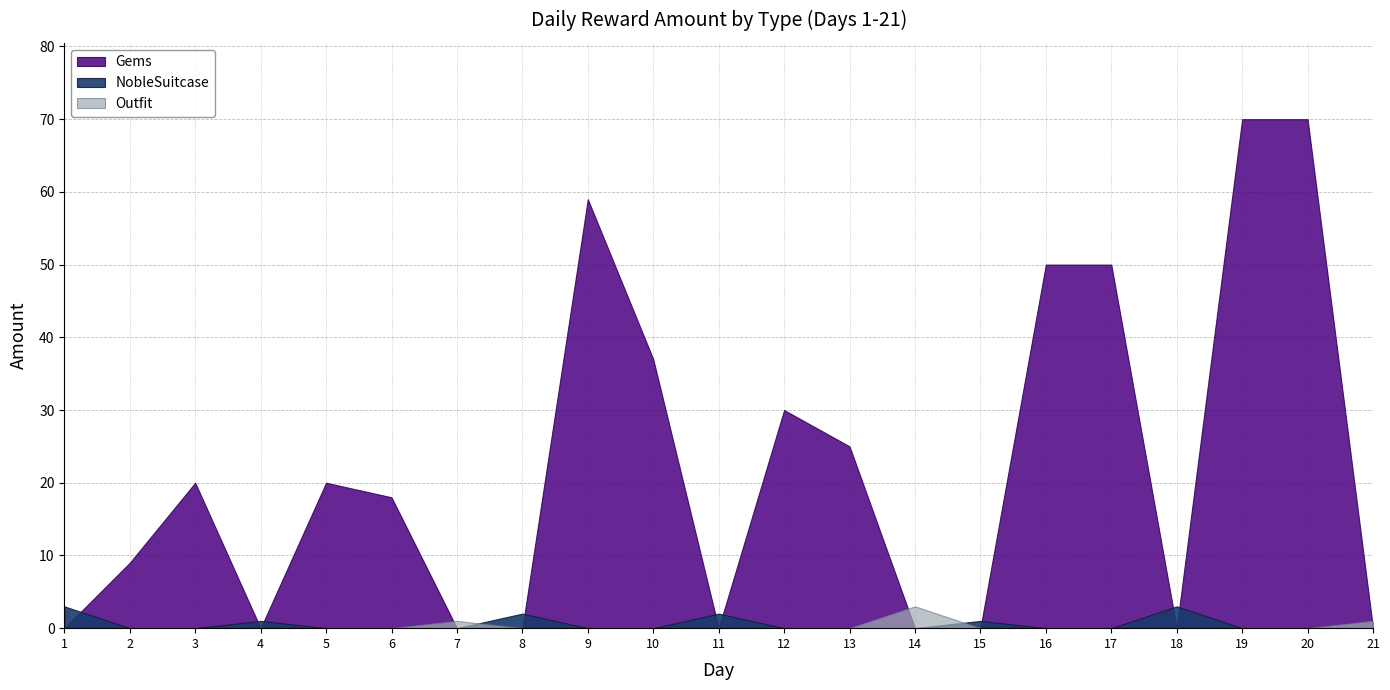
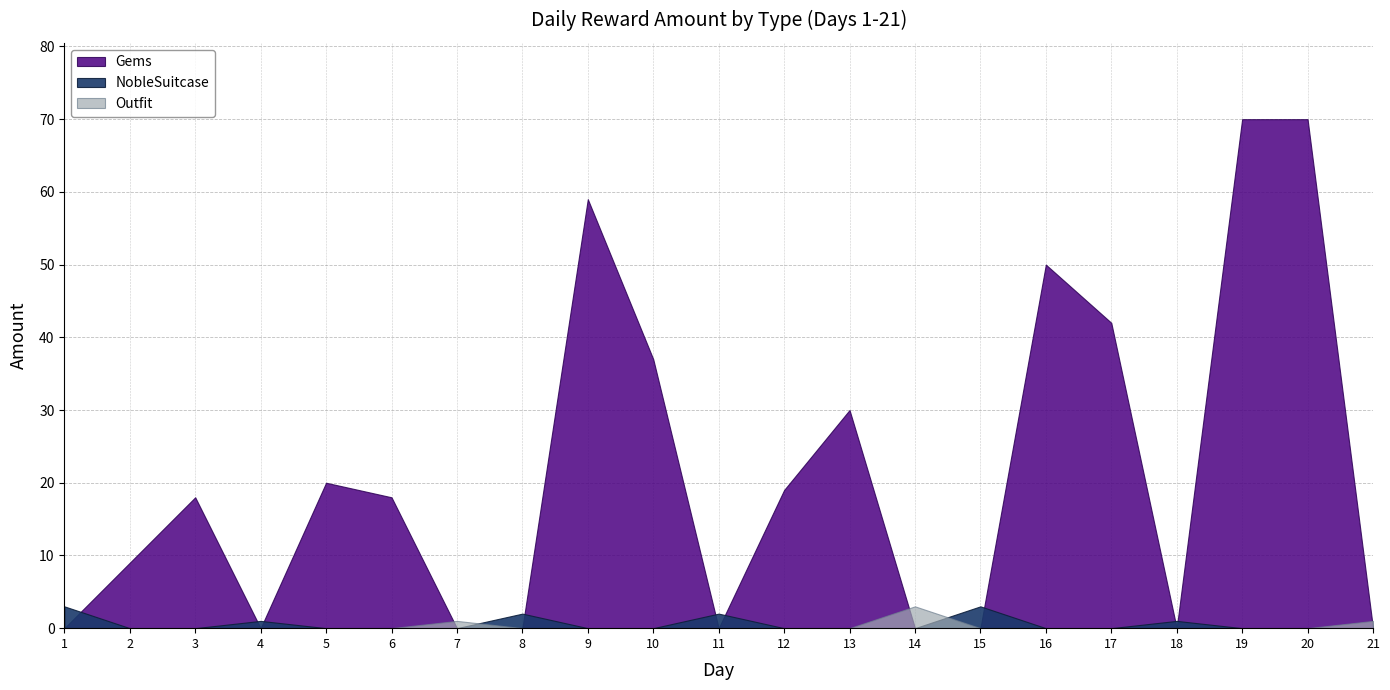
Gems, 3: 20 -> 18
Gems, 12: 30 -> 19
Gems, 13: 25 -> 30
NobleSuitcase, 15: 1 -> 3
Gems, 17: 50 -> 42
NobleSuitcase, 18: 3 -> 1
